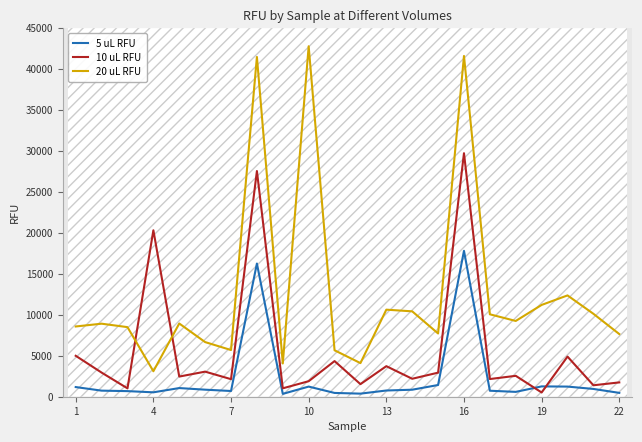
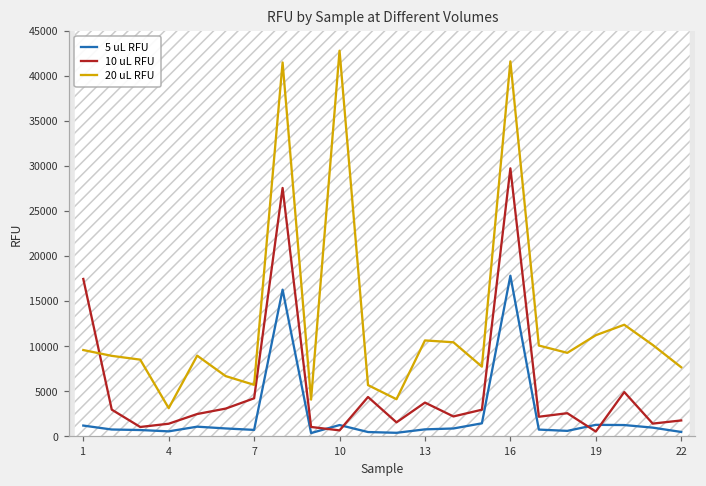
10 uL RFU, 1: 5000 -> 17000
20 uL RFU, 1: 9000 -> 10000
10 uL RFU, 4: 20000 -> 1000
10 uL RFU, 7: 2000 -> 4000
10 uL RFU, 10: 2000 -> 1000
